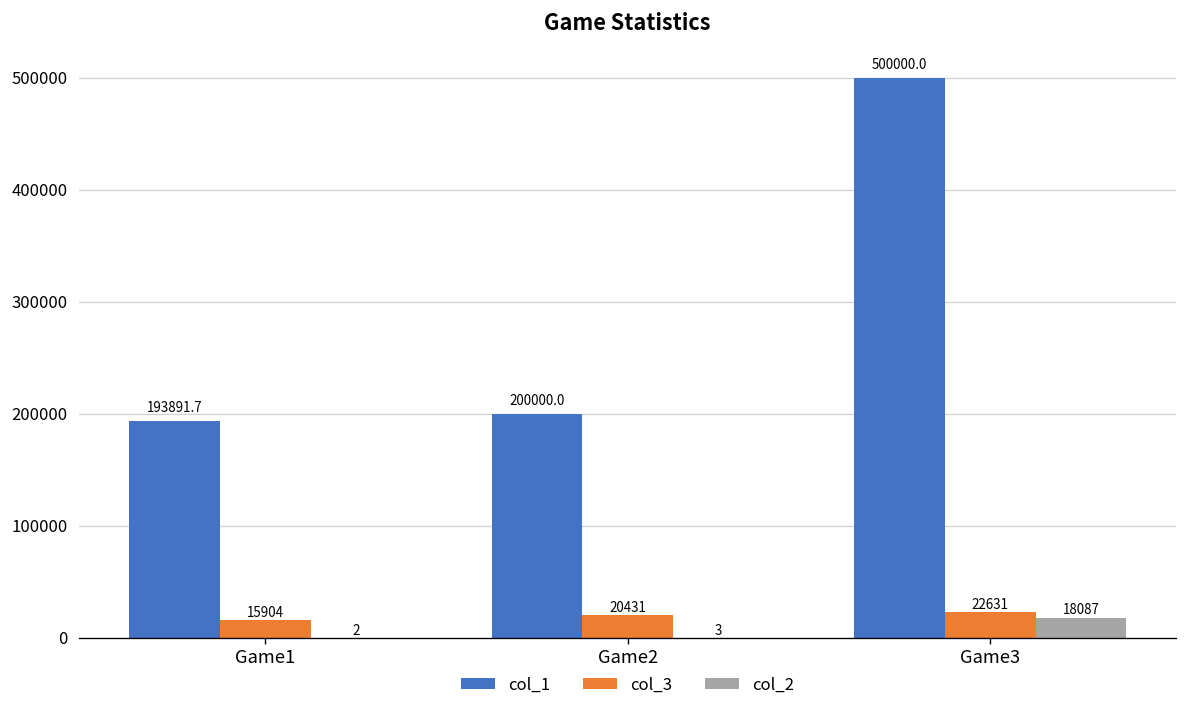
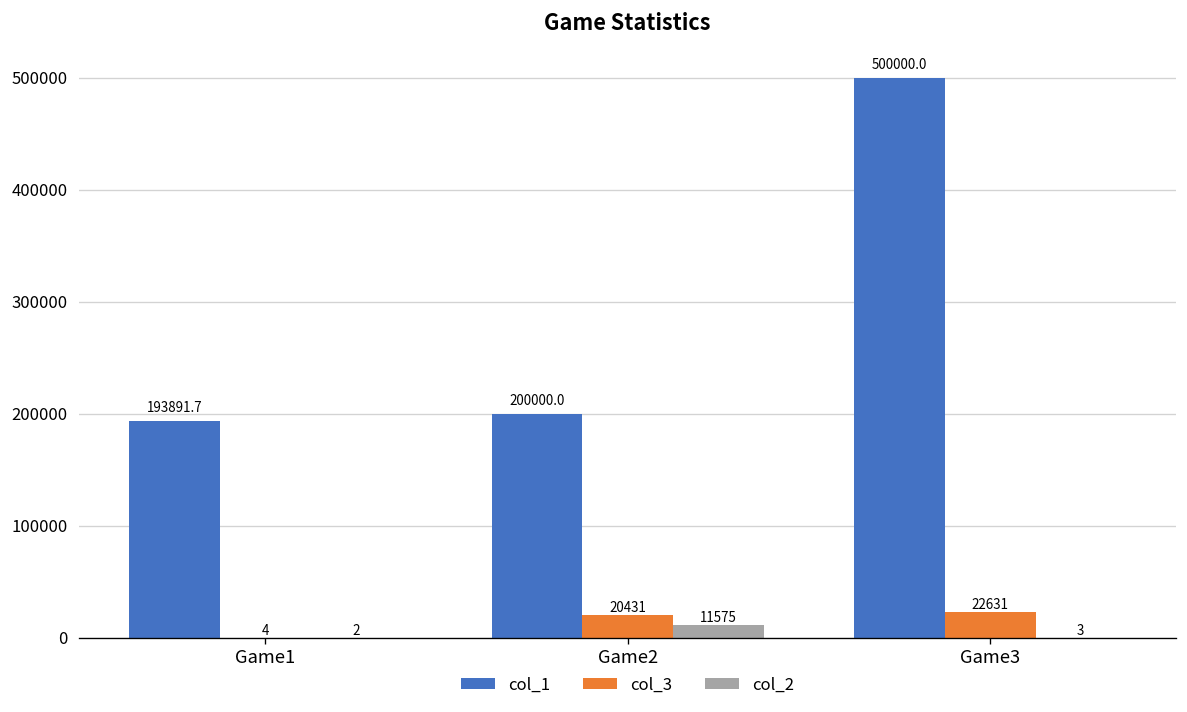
col_3, Game1: 15904 -> 4
col_2, Game2: 3 -> 11575
col_2, Game3: 18087 -> 3
